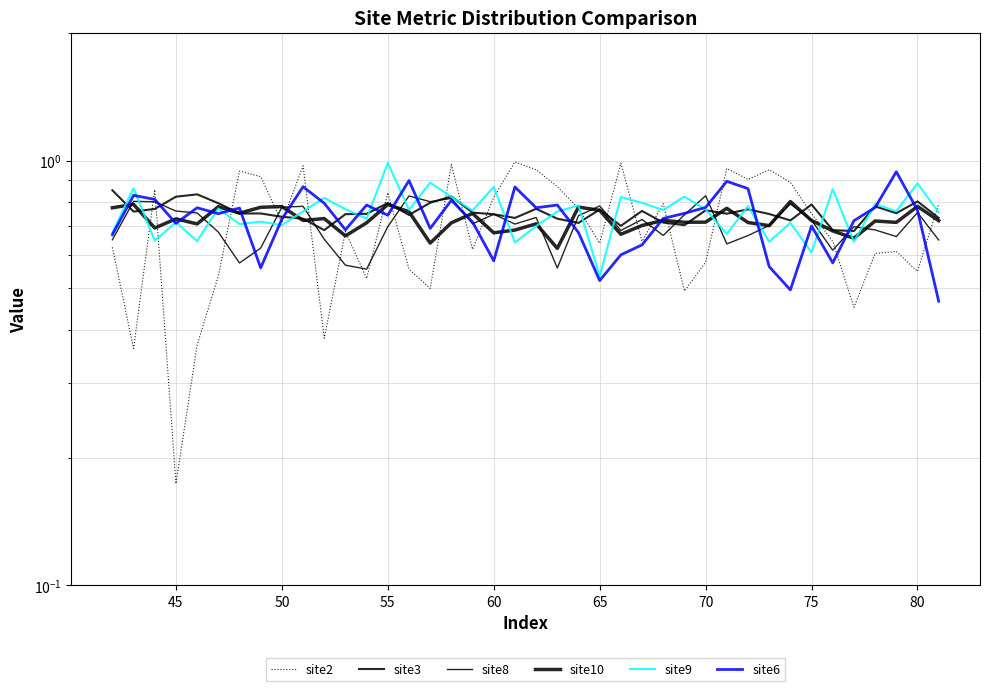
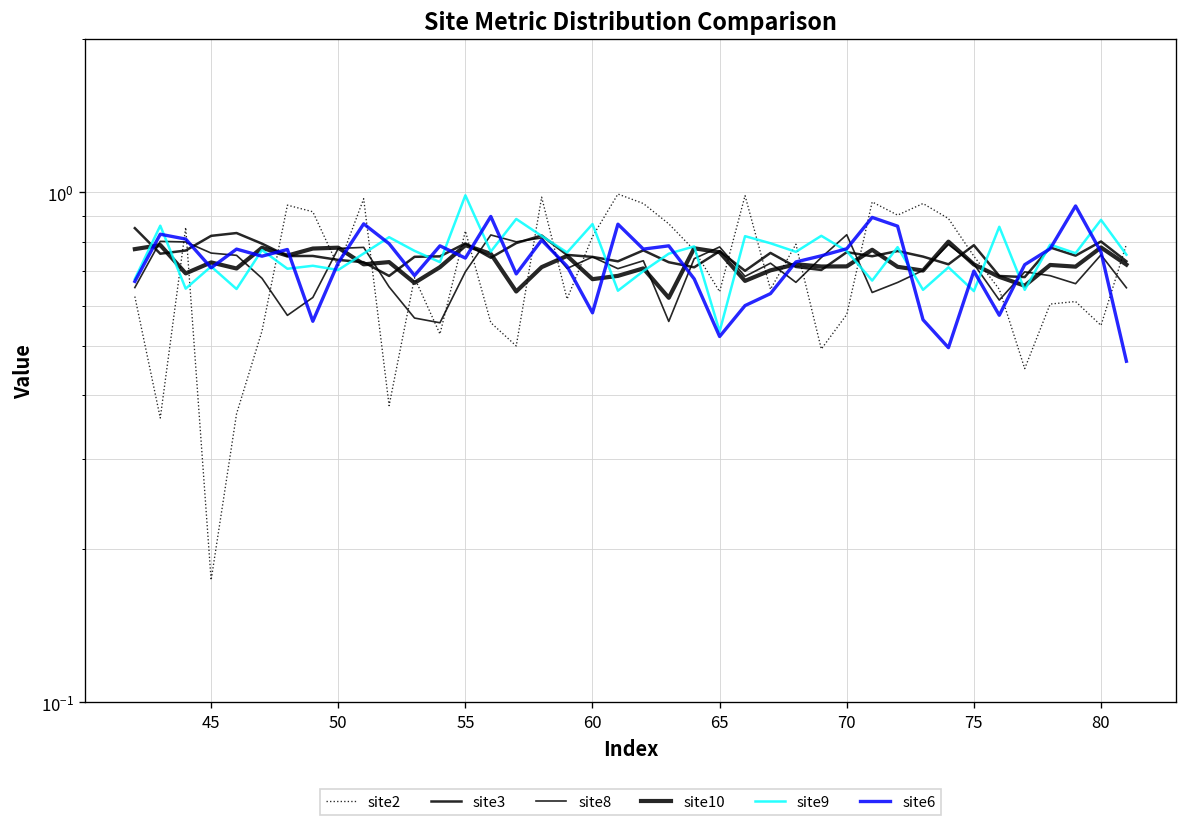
site9, 75: 0.61 -> 0.64
